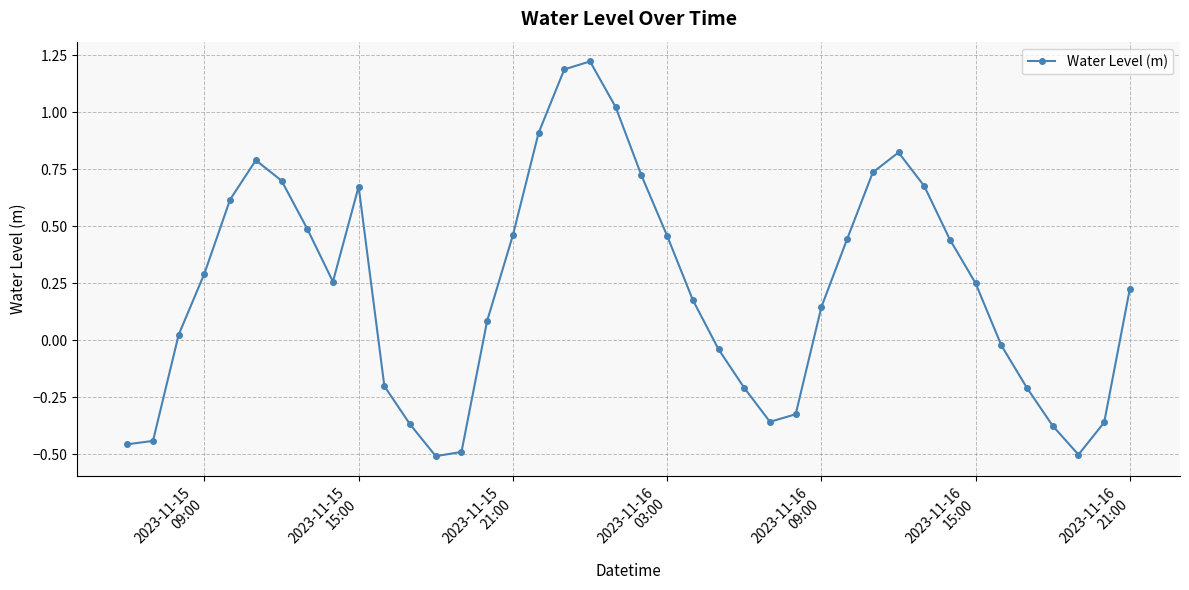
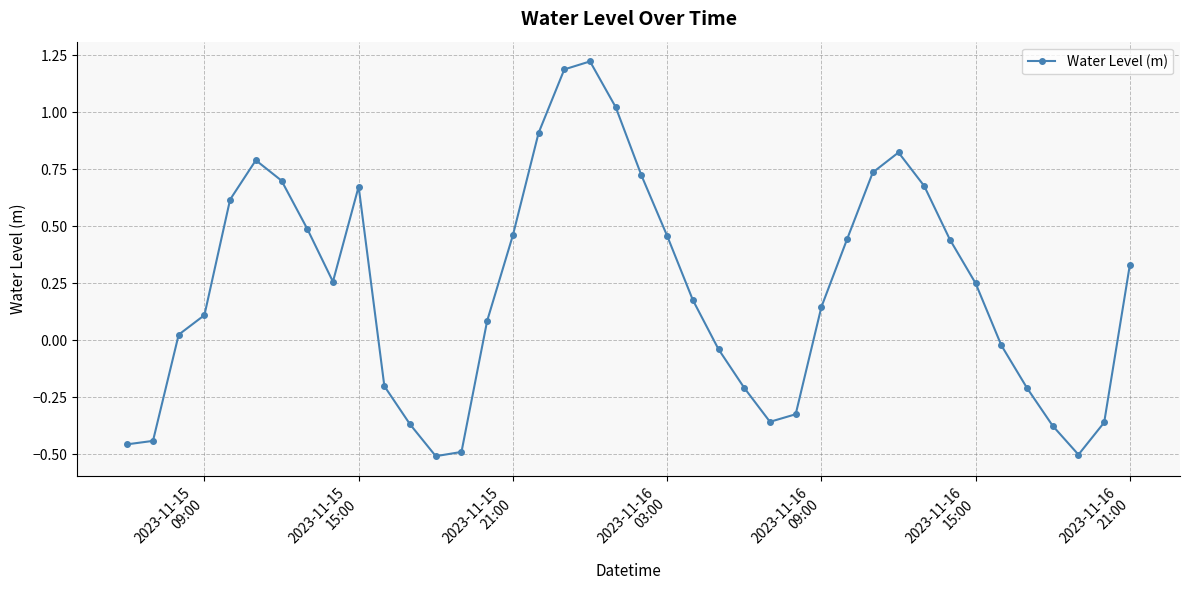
2023-11-15 09:00: 0.29 -> 0.11
2023-11-16 21:00: 0.23 -> 0.33
